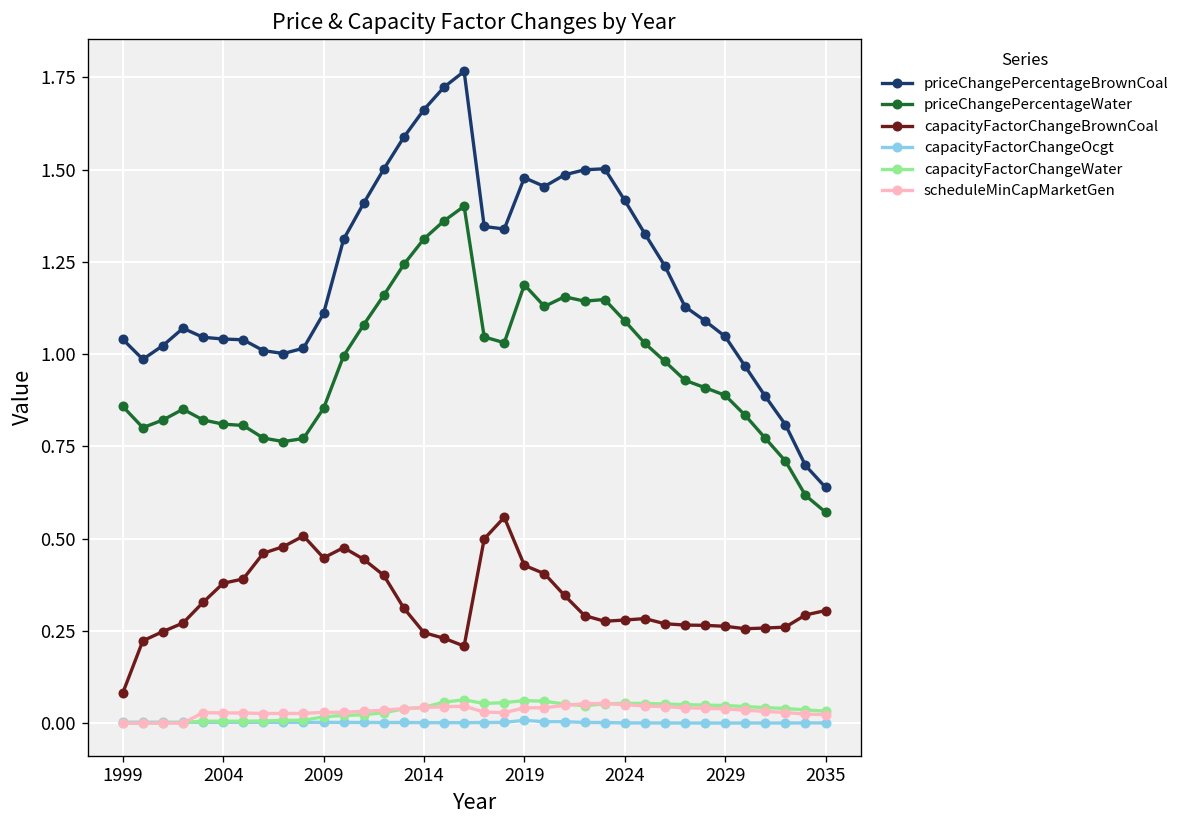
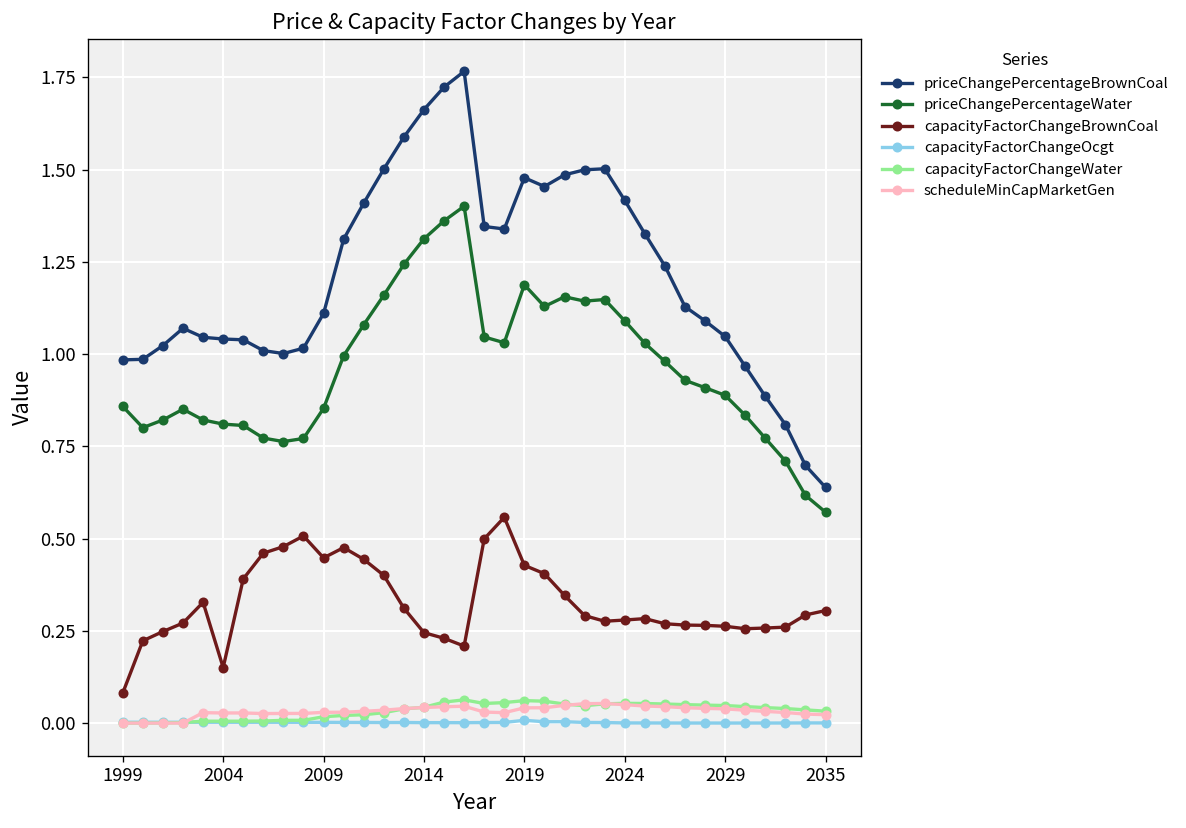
priceChangePercentageBrownCoal, 1999: 1.04 -> 0.98
capacityFactorChangeBrownCoal, 2004: 0.38 -> 0.15
